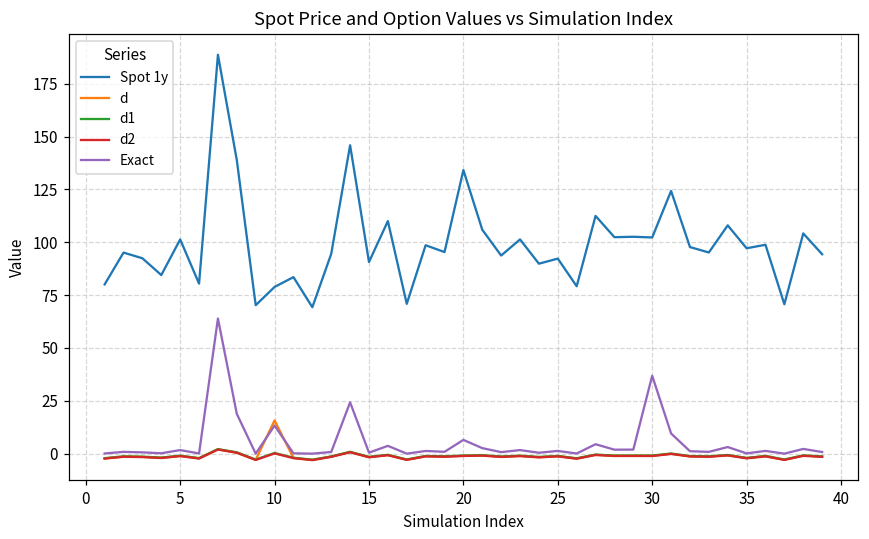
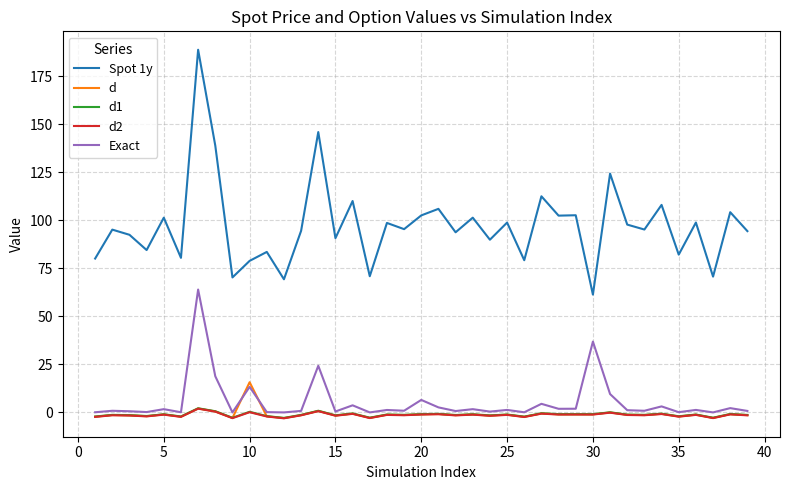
Spot 1y, 20: 134 -> 103
Spot 1y, 25: 92 -> 99
Spot 1y, 30: 102 -> 61
Spot 1y, 35: 97 -> 82
